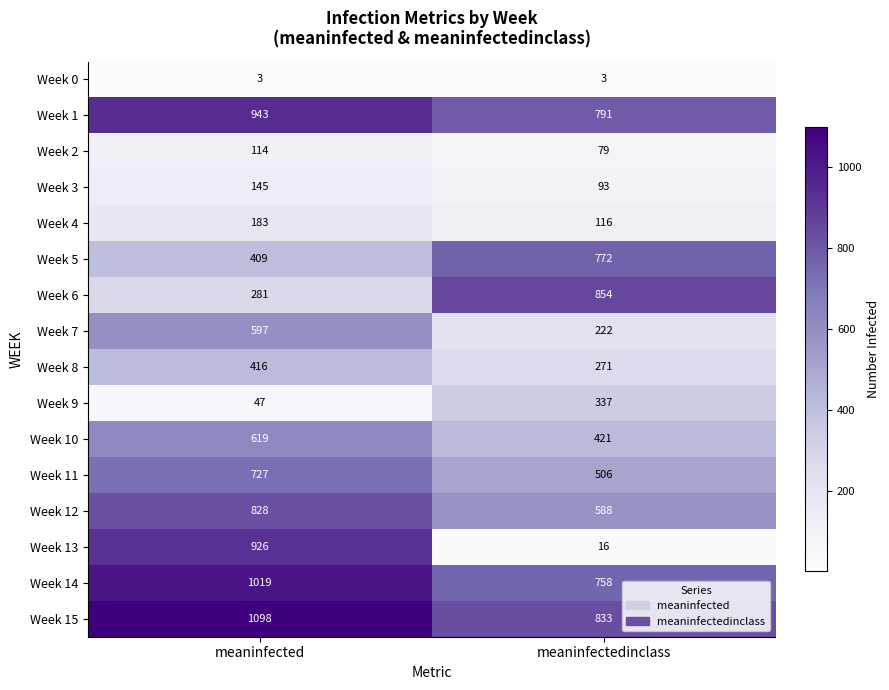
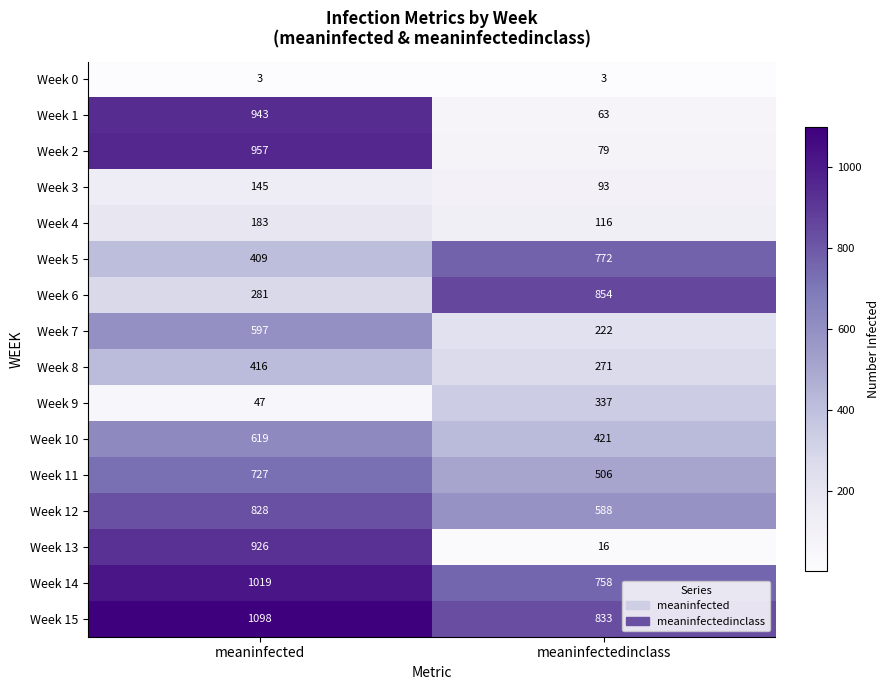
Week 1, meaninfectedinclass: 791 -> 63
Week 2, meaninfected: 114 -> 957
